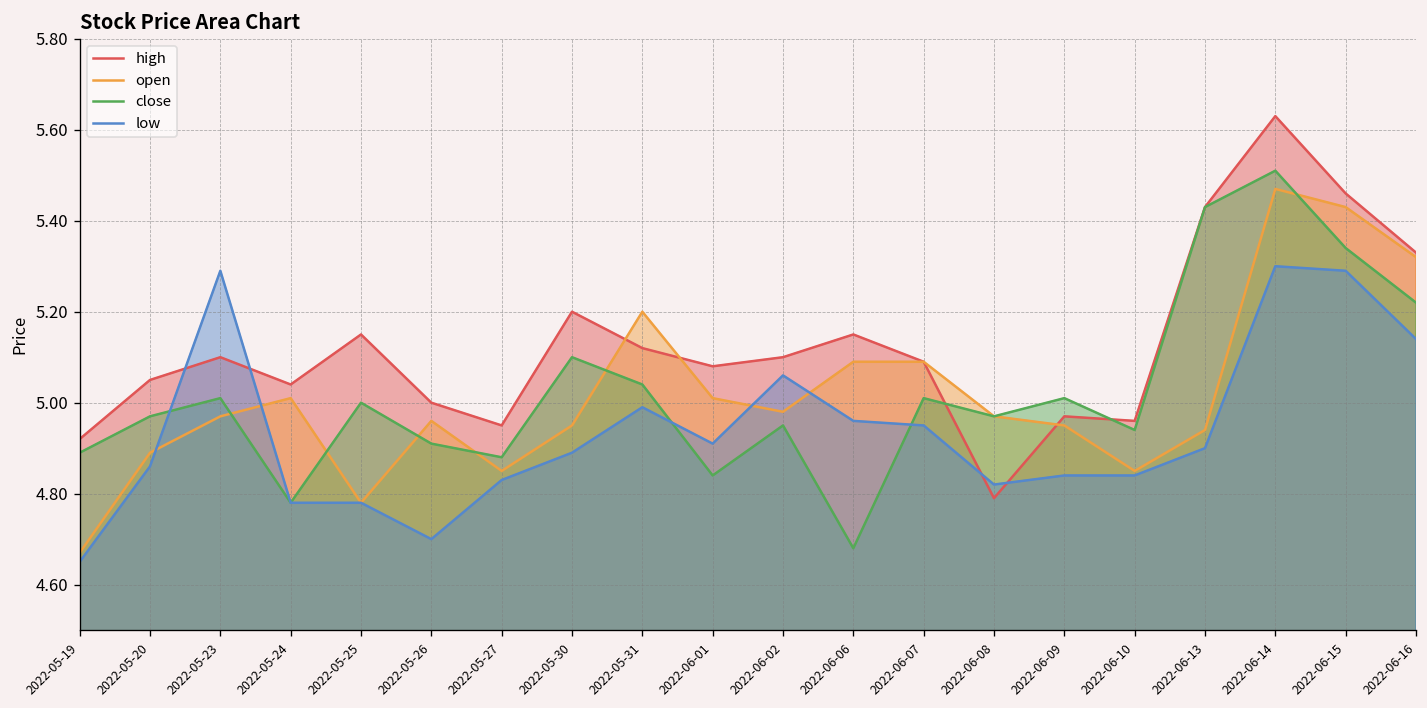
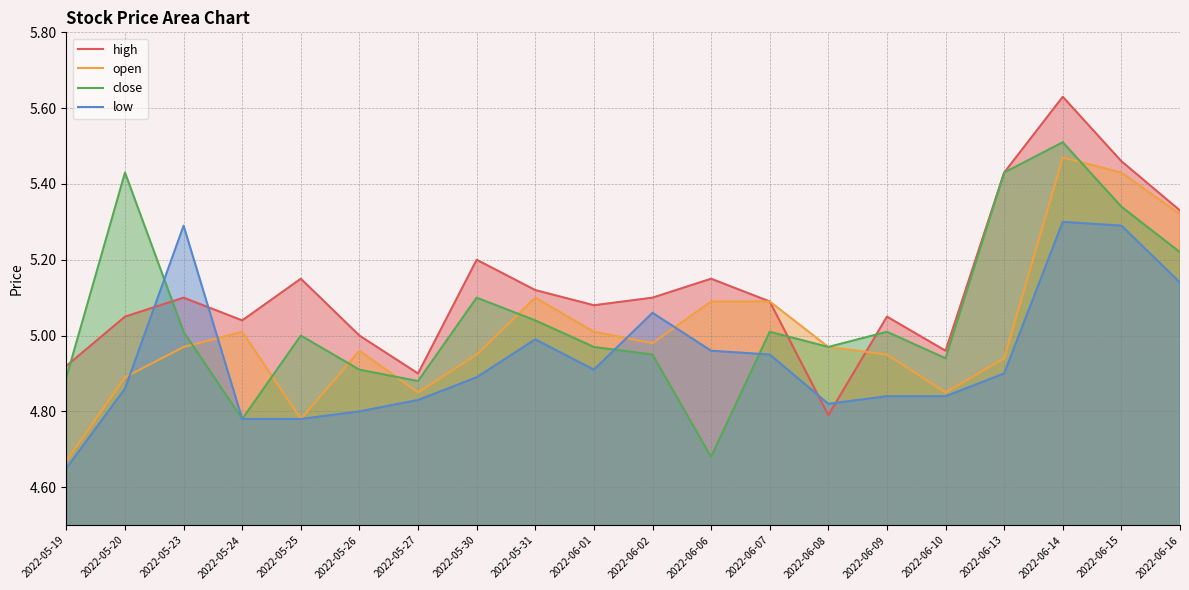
close, 2022-05-20: 4.97 -> 5.43
low, 2022-05-26: 4.7 -> 4.8
high, 2022-05-27: 4.95 -> 4.90
open, 2022-05-31: 5.2 -> 5.1
close, 2022-06-01: 4.84 -> 4.97
high, 2022-06-09: 4.97 -> 5.05
